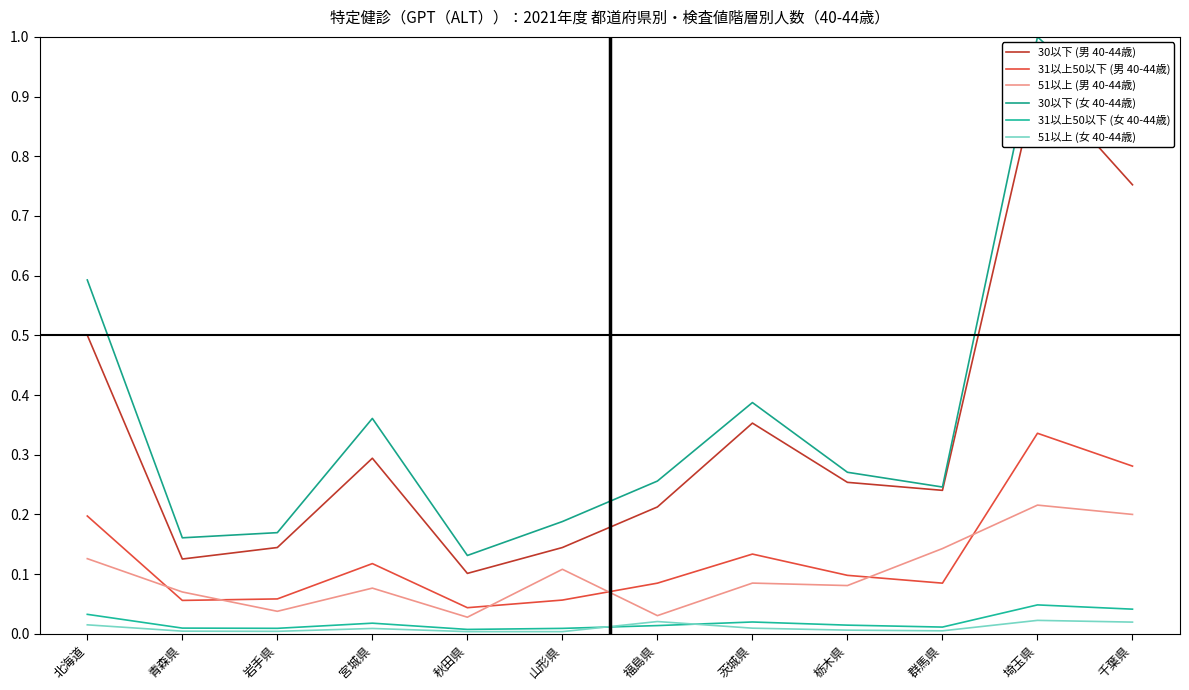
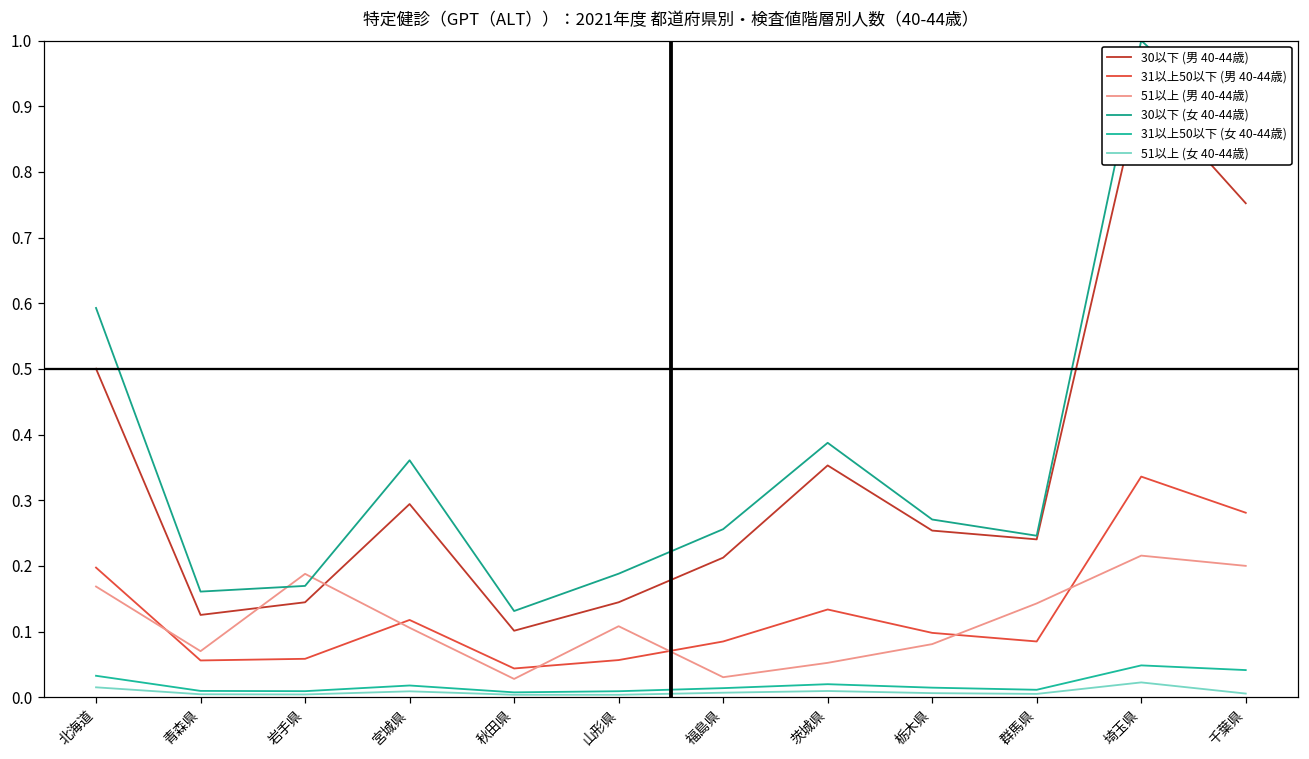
51以上 (男 40-44歳), 北海道: 0.13 -> 0.17
51以上 (男 40-44歳), 岩手県: 0.04 -> 0.19
51以上 (男 40-44歳), 宮城県: 0.08 -> 0.11
51以上 (女 40-44歳), 福島県: 0.02 -> 0.01
51以上 (男 40-44歳), 茨城県: 0.09 -> 0.05
51以上 (女 40-44歳), 千葉県: 0.02 -> 0.01
